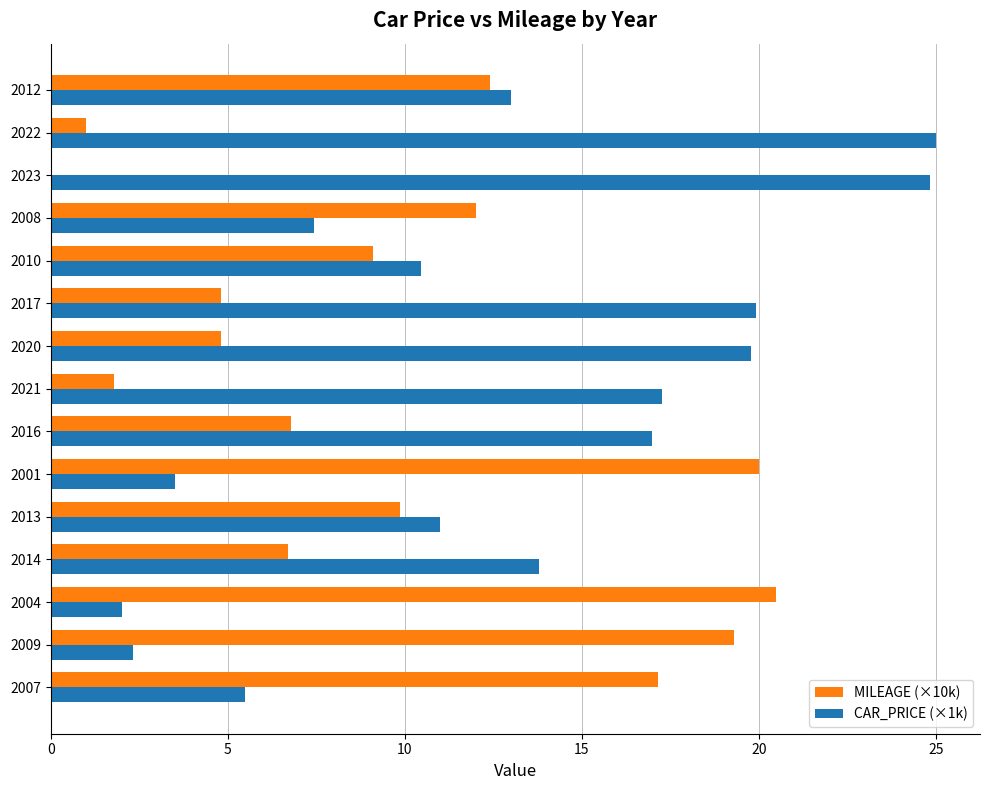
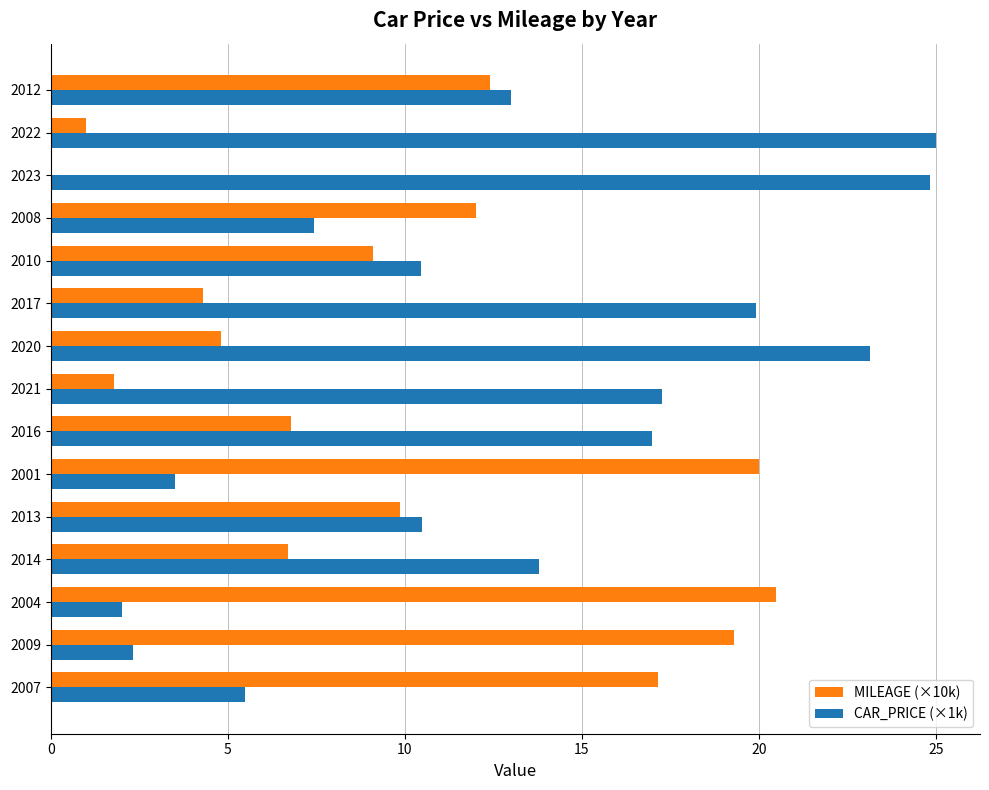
MILEAGE (×10k), 2017: 4.8 -> 4.3
CAR_PRICE (×1k), 2020: 19.8 -> 23.2
CAR_PRICE (×1k), 2013: 11.0 -> 10.5
